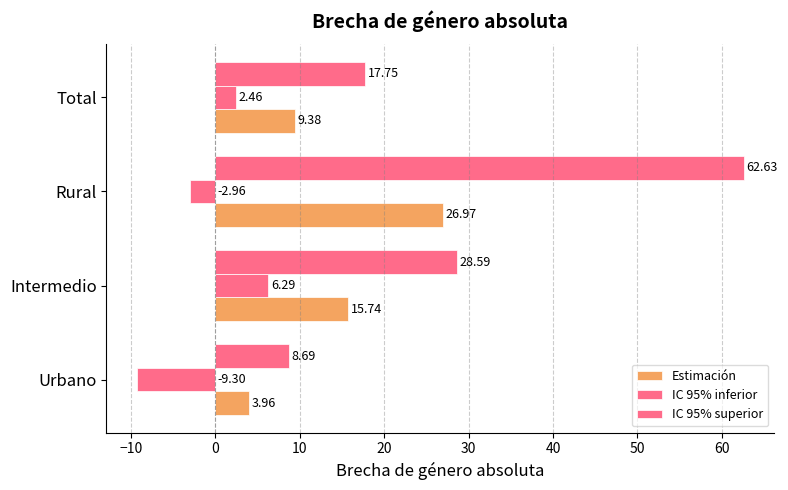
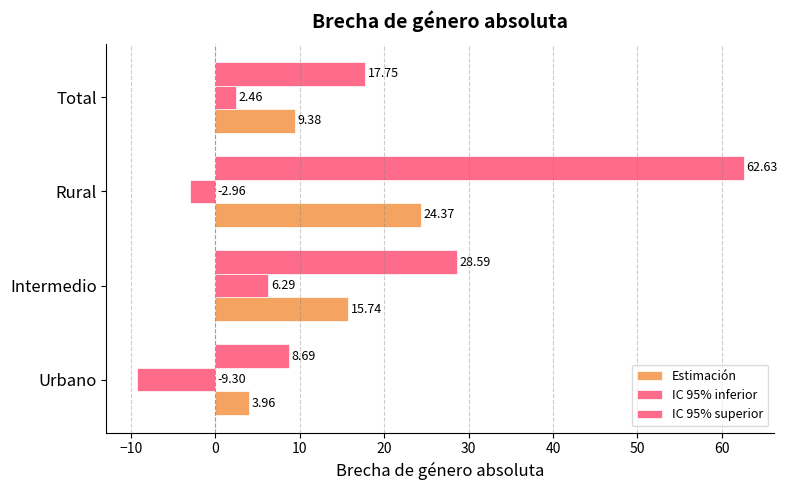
Estimación, Rural: 26.97 -> 24.37
